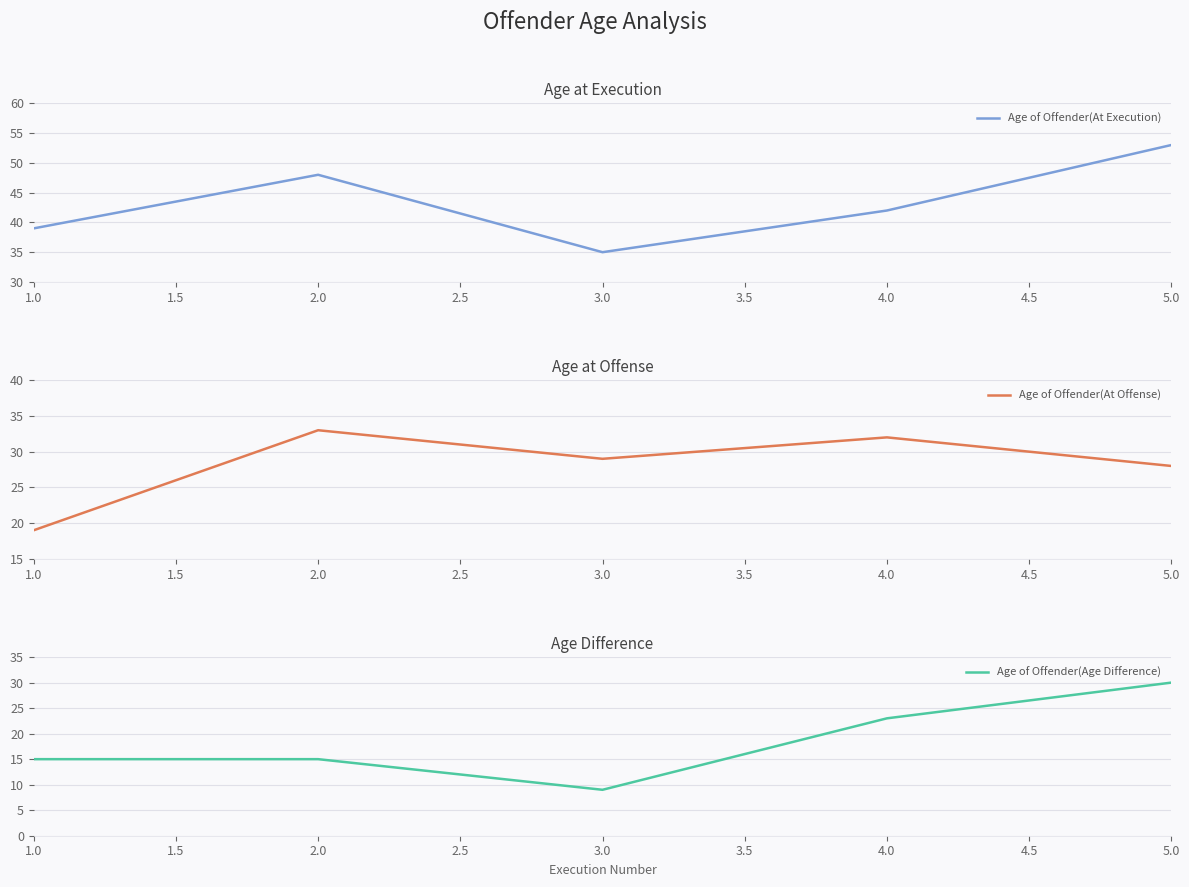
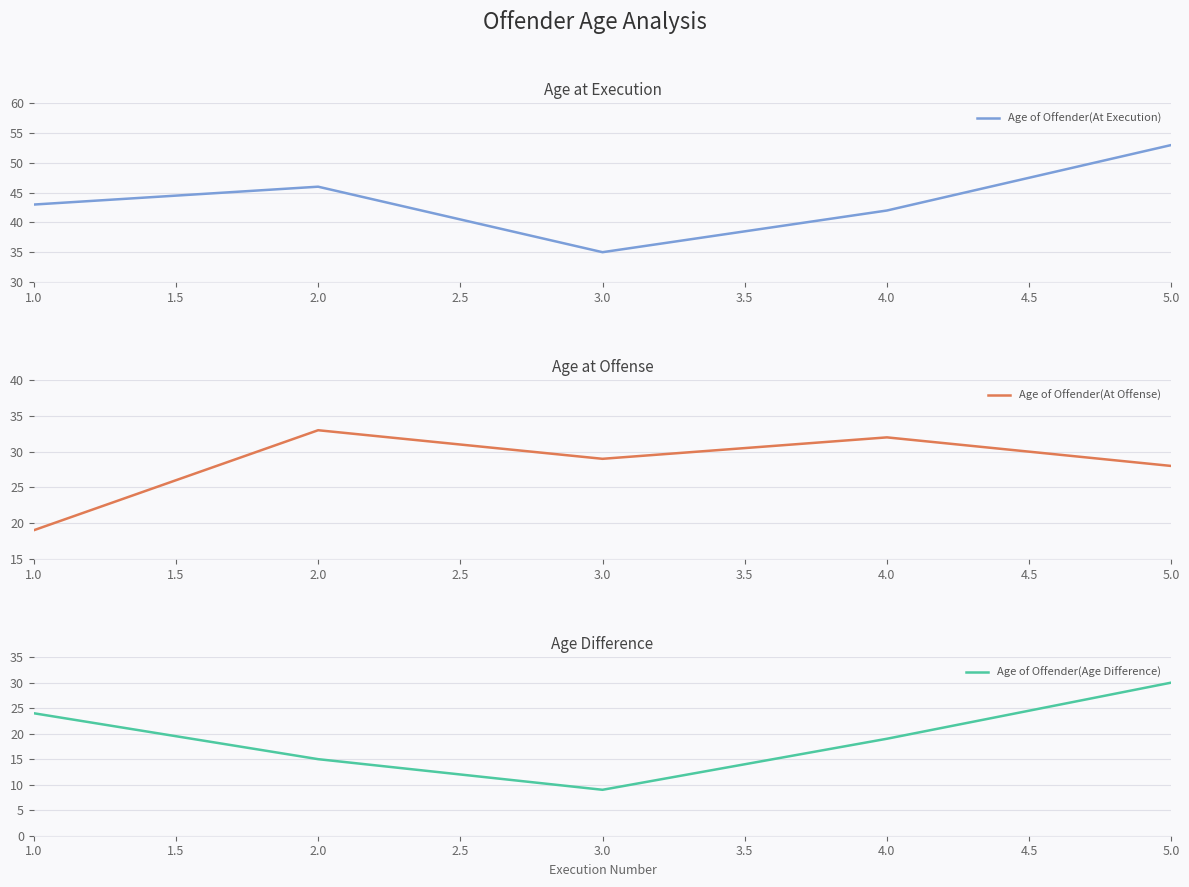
Age at Execution, 1.0: 39 -> 43
Age at Execution, 2.0: 48 -> 46
Age Difference, 1.0: 15 -> 24
Age Difference, 4.0: 23 -> 19
